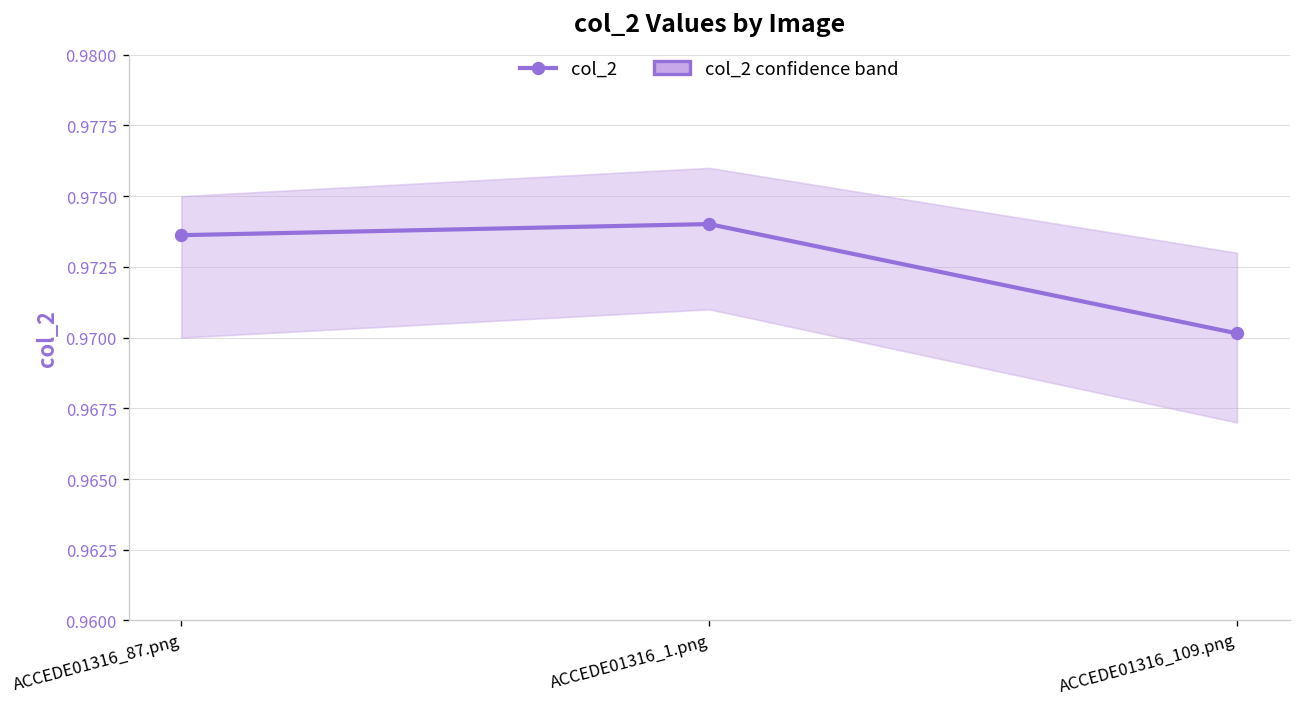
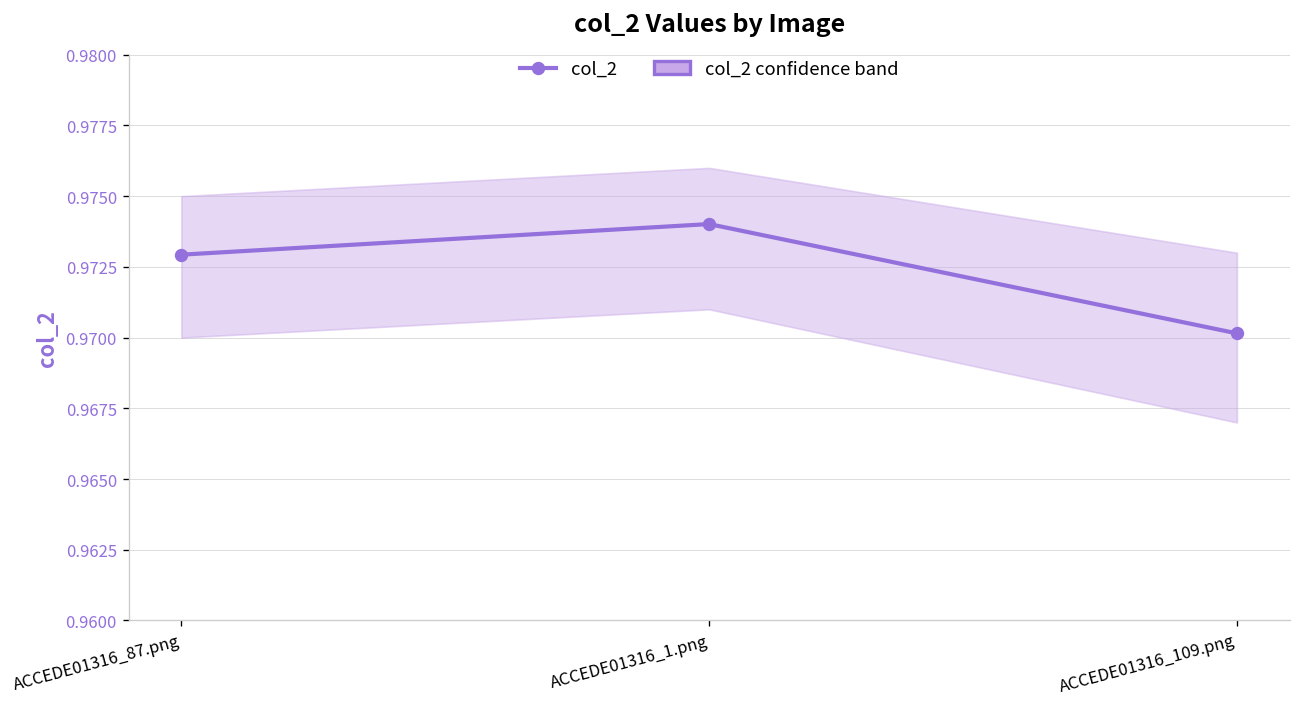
col_2, ACCEDE01316_87.png: 0.9736 -> 0.9729
